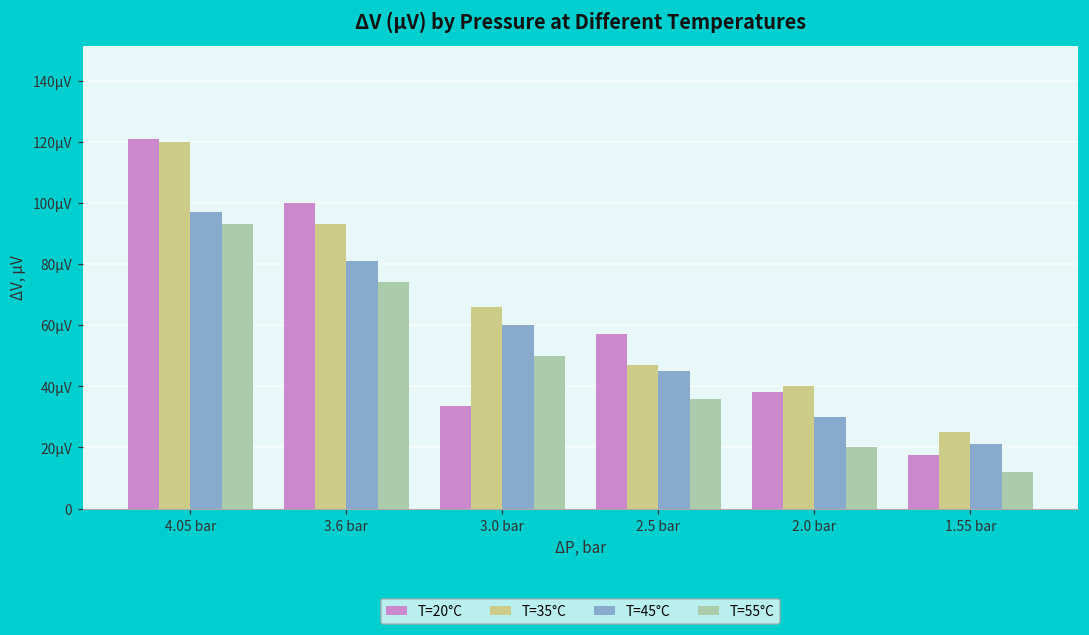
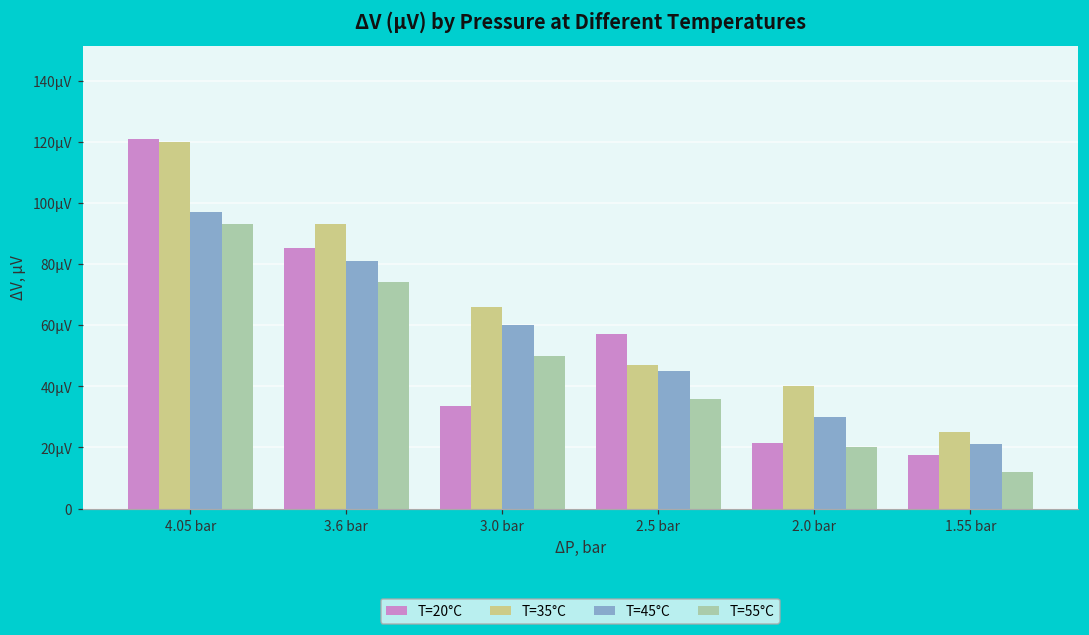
T=20°C, 3.6 bar: 100μV -> 85μV
T=20°C, 2.0 bar: 38μV -> 21μV
